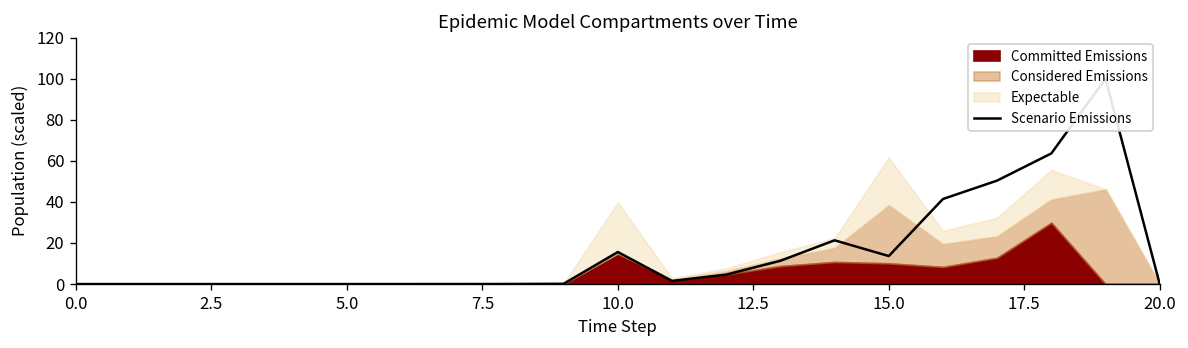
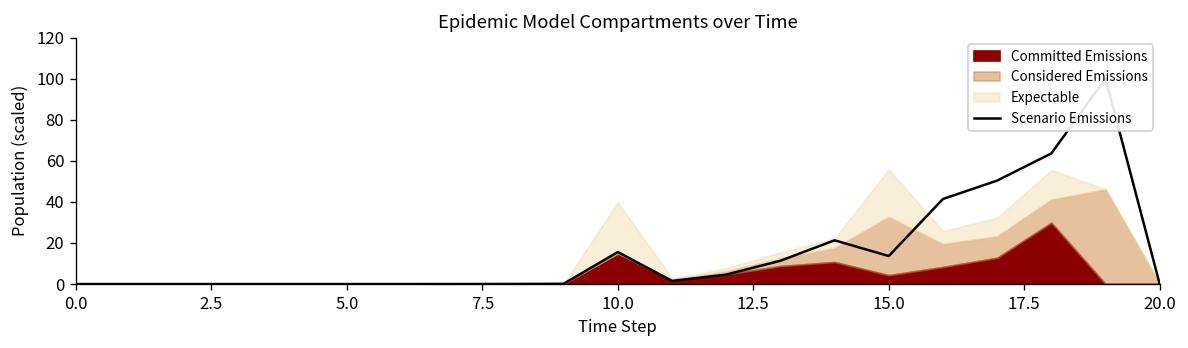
Committed Emissions, 15.0: 10 -> 4
